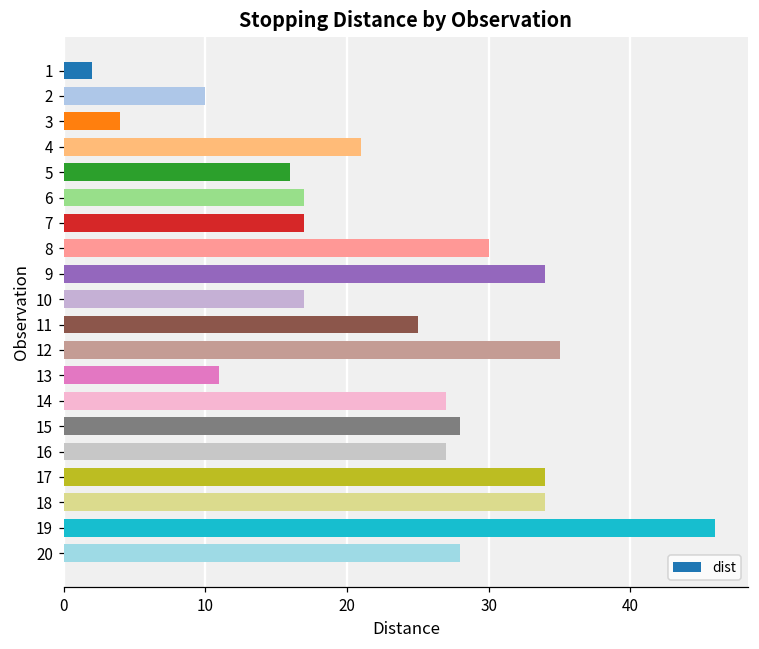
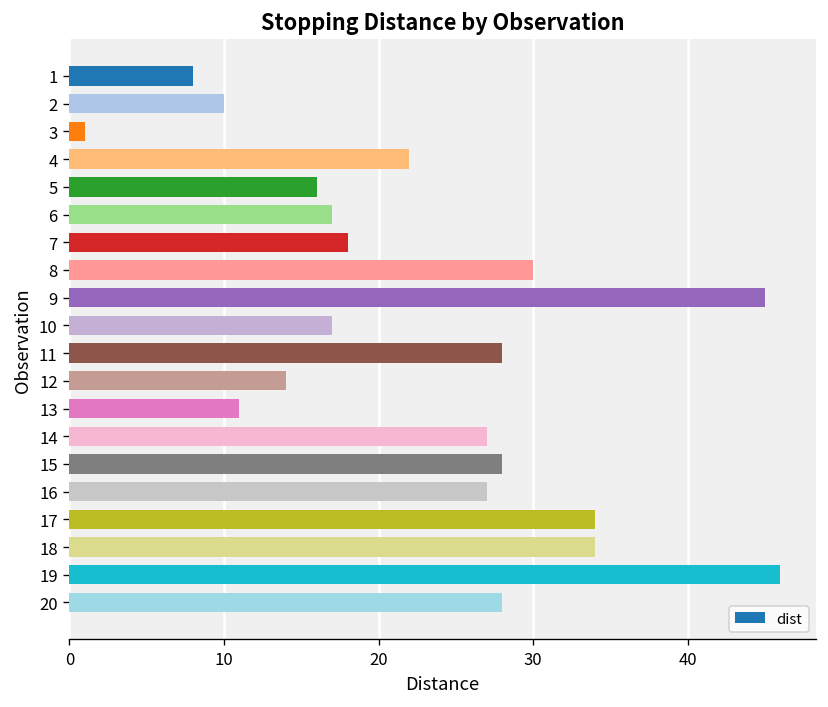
1: 2 -> 8
3: 4 -> 1
4: 21 -> 22
7: 17 -> 18
9: 34 -> 45
11: 25 -> 28
12: 35 -> 14
